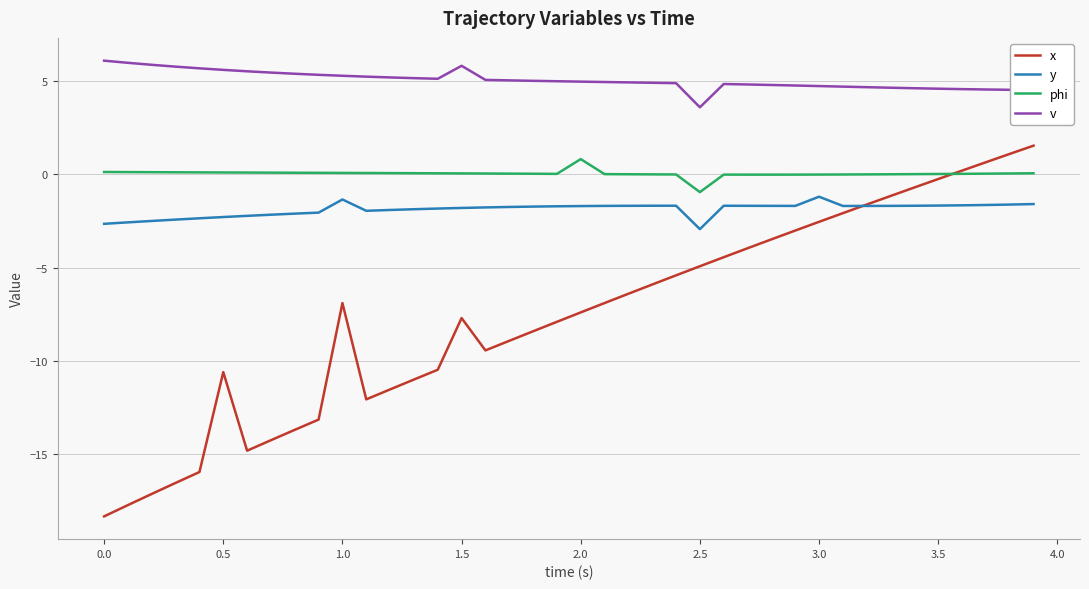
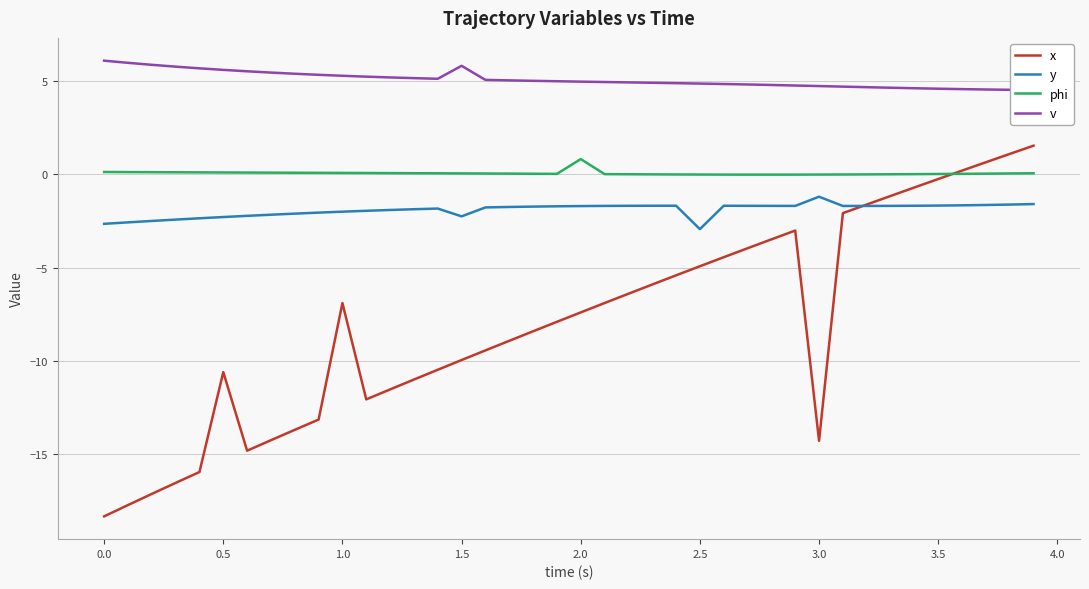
y, 1.0: -1.3 -> -2.0
x, 1.5: -7.7 -> -10.0
y, 1.5: -1.8 -> -2.2
phi, 2.5: -0.9 -> 0.0
v, 2.5: 3.6 -> 4.9
x, 3.0: -2.5 -> -14.3
